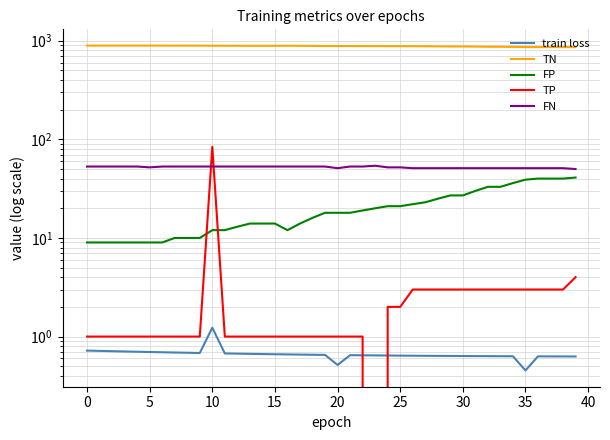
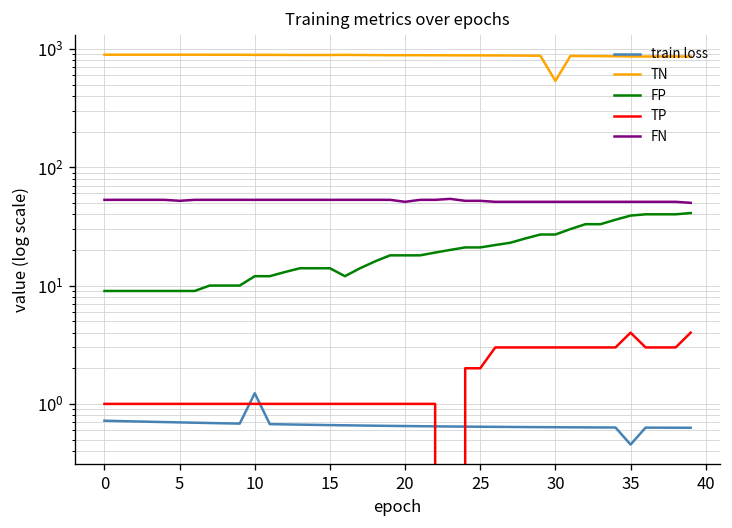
TP, 10: 80 -> 1
train loss, 20: 0.5 -> 0.6
TN, 30: 900 -> 500
TP, 35: 3 -> 4
